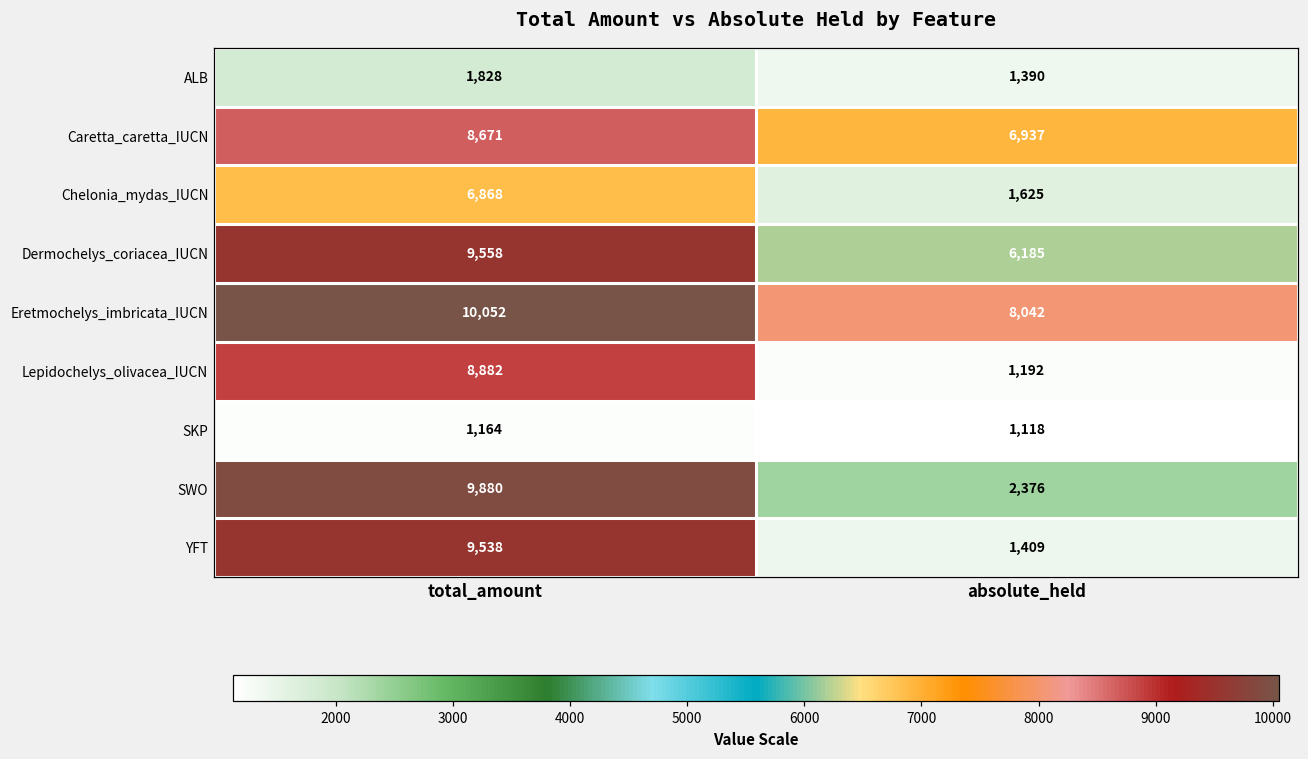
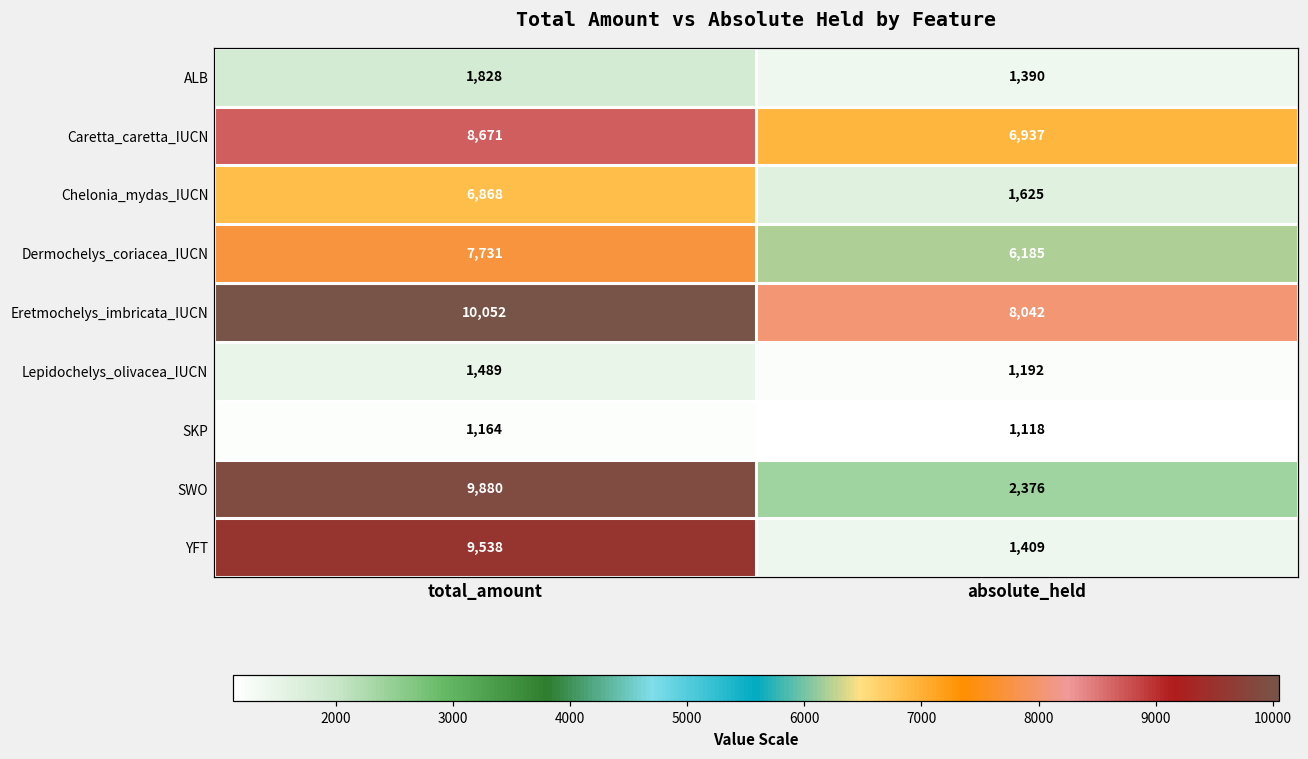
Dermochelys_coriacea_IUCN, total_amount: 9,558 -> 7,731
Lepidochelys_olivacea_IUCN, total_amount: 8,882 -> 1,489
